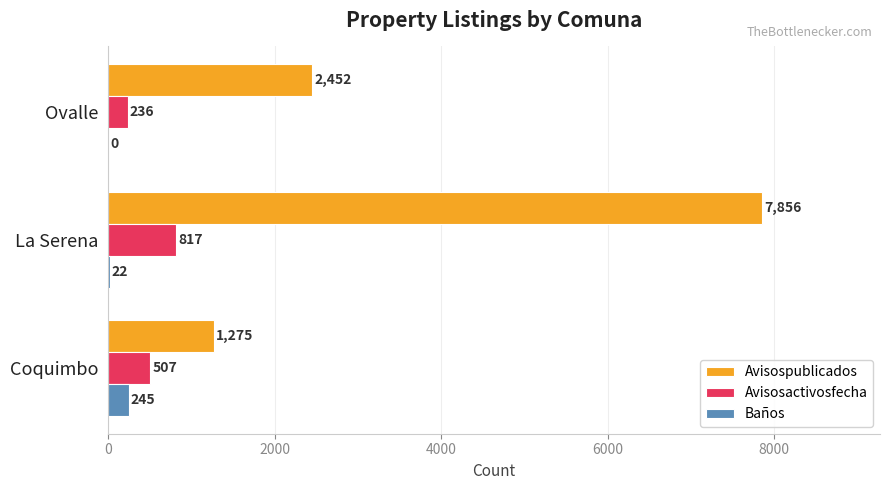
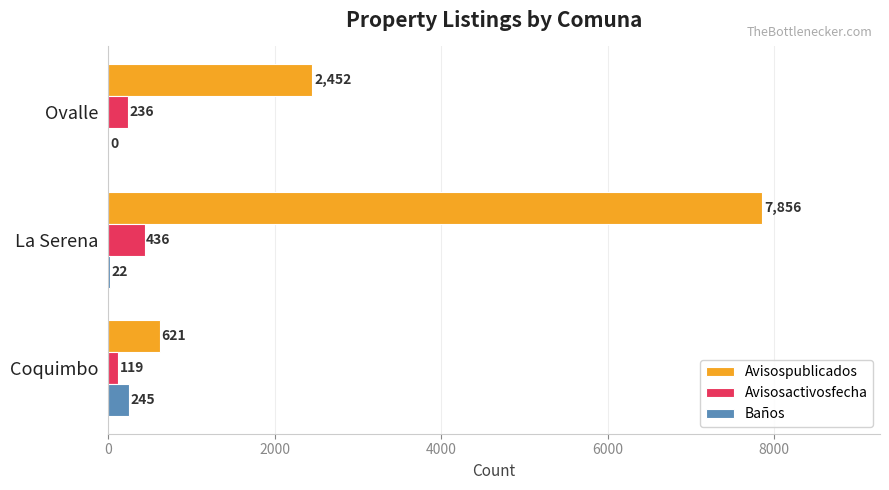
Avisosactivosfecha, La Serena: 817 -> 436
Avisospublicados, Coquimbo: 1,275 -> 621
Avisosactivosfecha, Coquimbo: 507 -> 119
